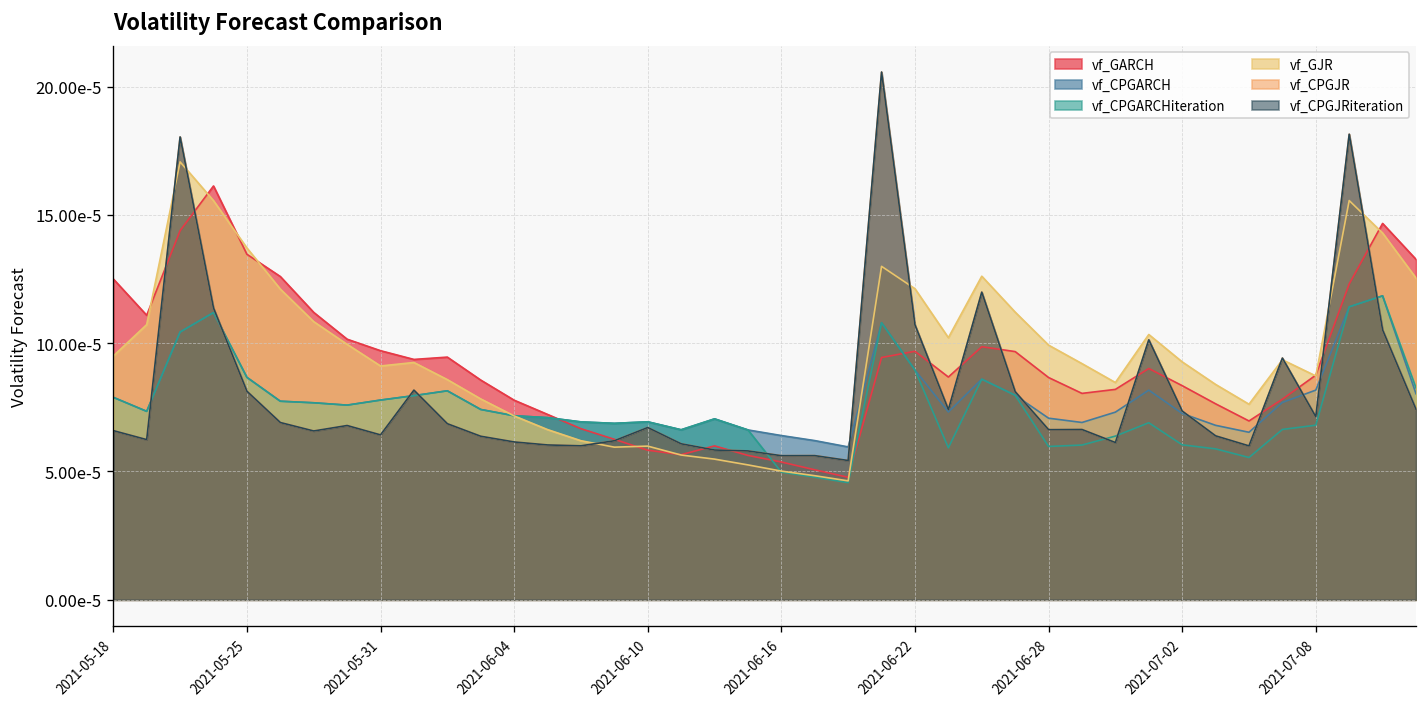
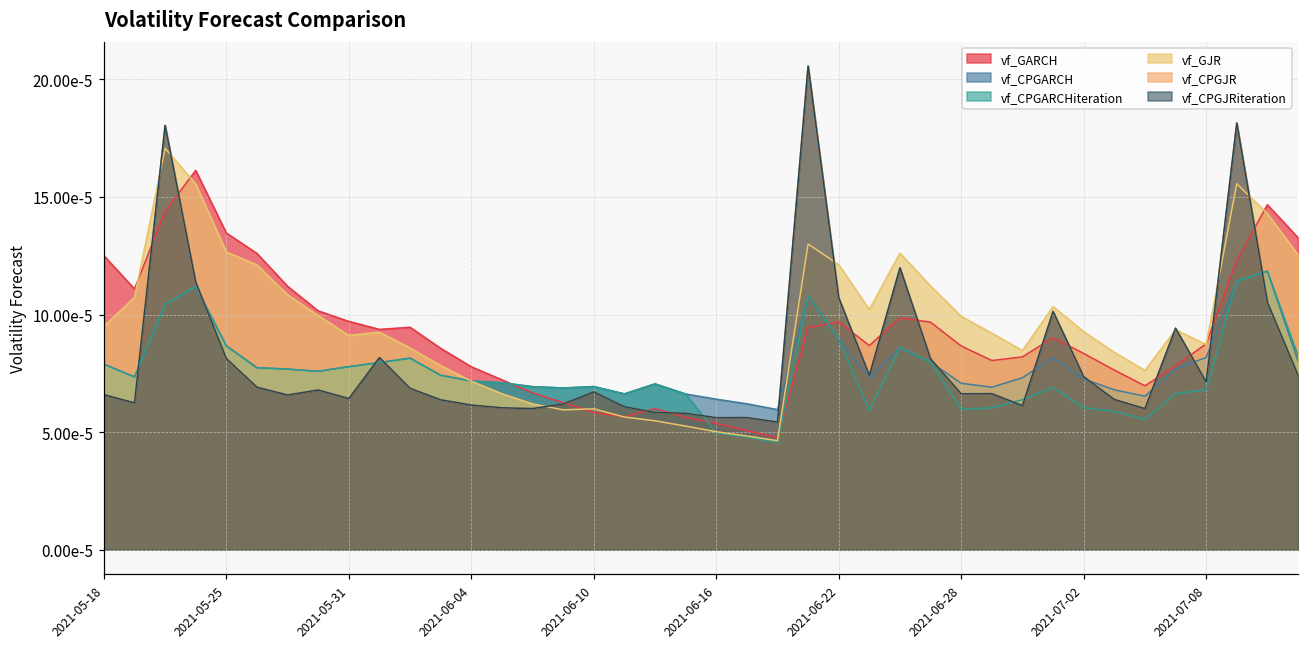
vf_GJR, 2021-05-25: 0.000137 -> 0.000127
